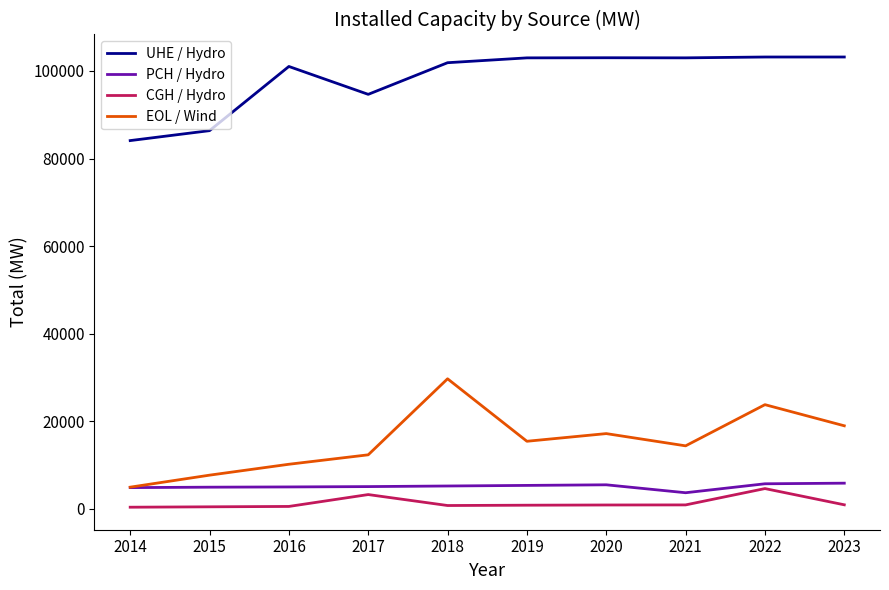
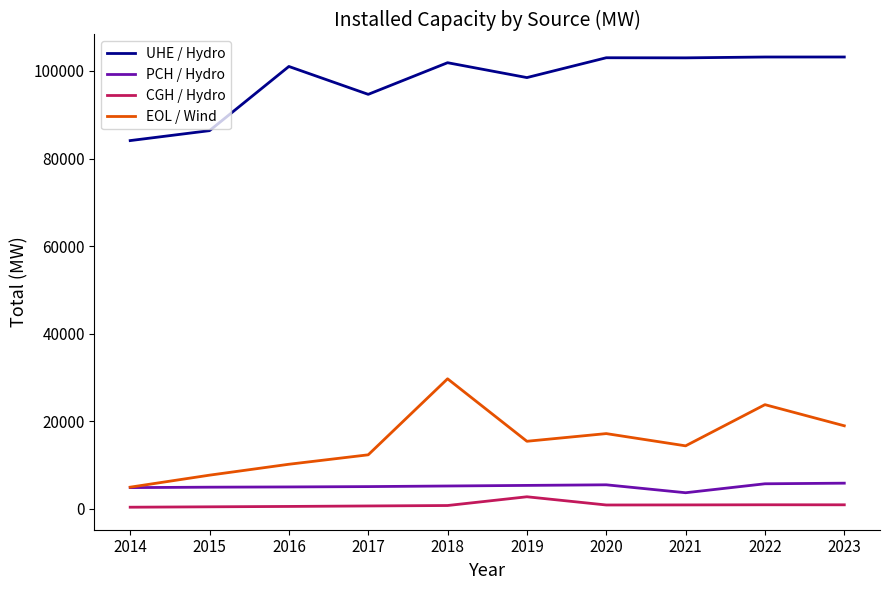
CGH / Hydro, 2017: 3000 -> 1000
UHE / Hydro, 2019: 103000 -> 98000
CGH / Hydro, 2019: 1000 -> 3000
CGH / Hydro, 2022: 5000 -> 1000
